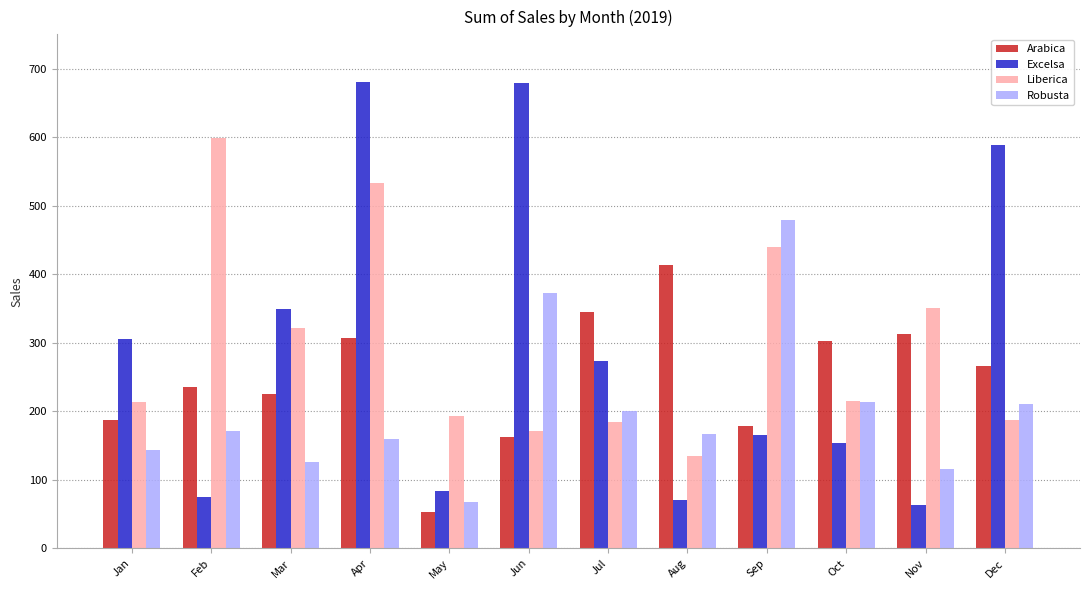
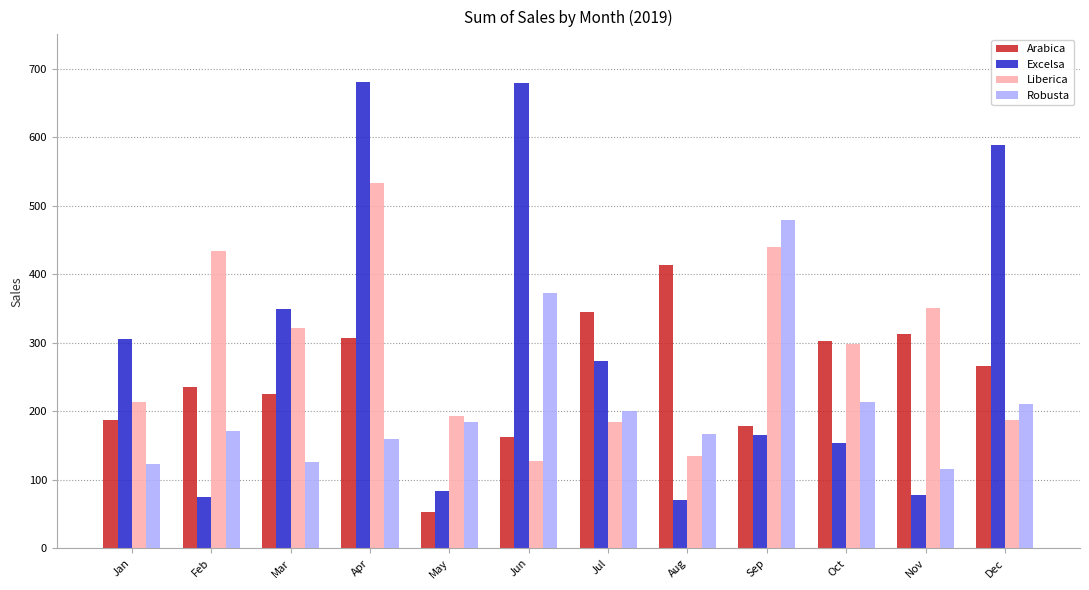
Robusta, Jan: 140 -> 120
Liberica, Feb: 600 -> 430
Robusta, May: 70 -> 180
Liberica, Jun: 170 -> 130
Liberica, Oct: 220 -> 300
Excelsa, Nov: 60 -> 80
